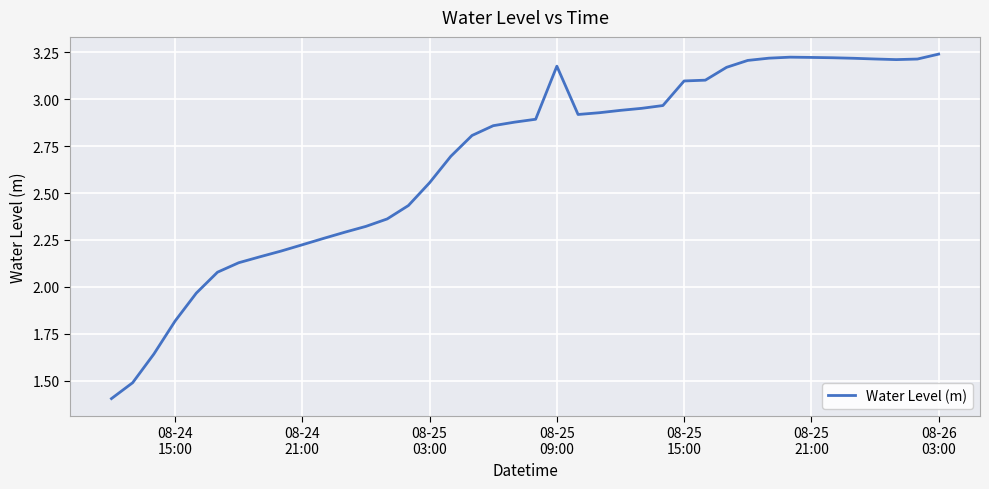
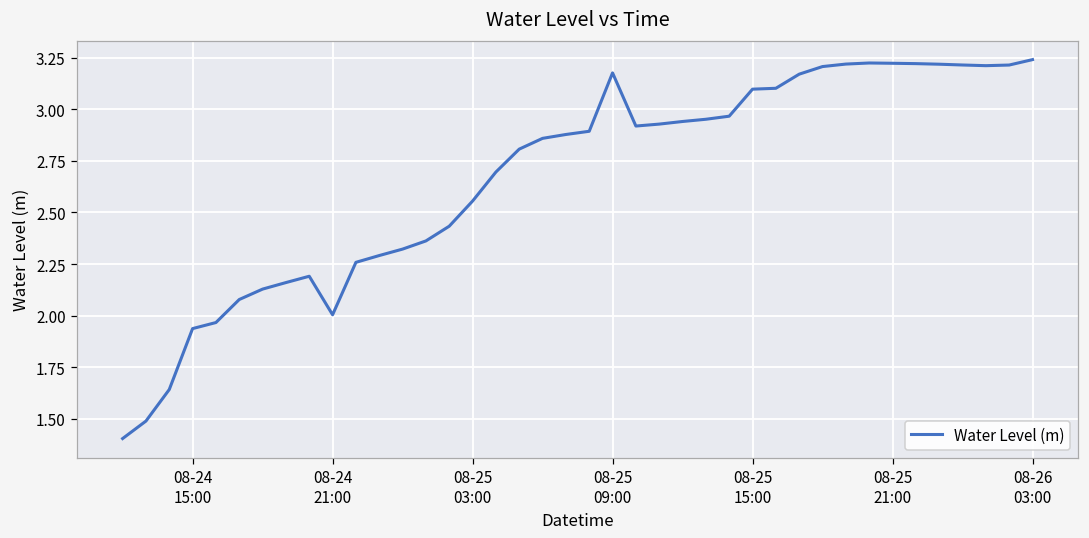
08-24 15:00: 1.82 -> 1.94
08-24 21:00: 2.22 -> 2.00
